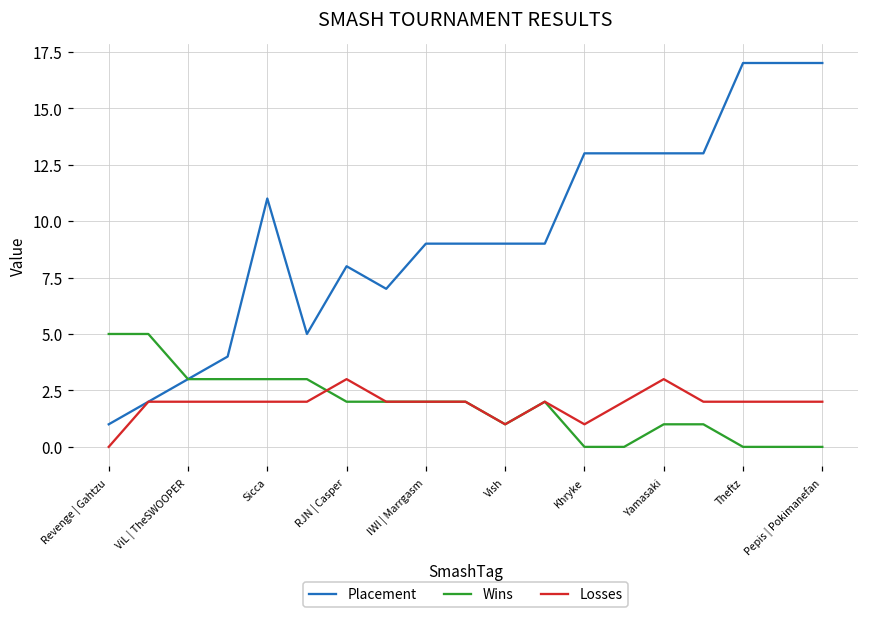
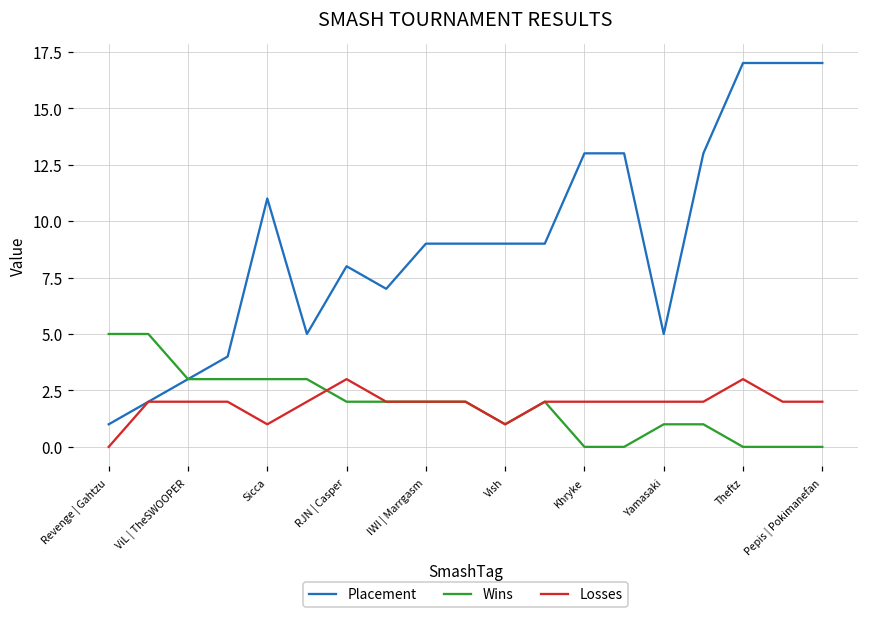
Losses, Sicca: 2 -> 1
Losses, Khryke: 1 -> 2
Placement, Yamasaki: 13 -> 5
Losses, Yamasaki: 3 -> 2
Losses, Theftz: 2 -> 3
